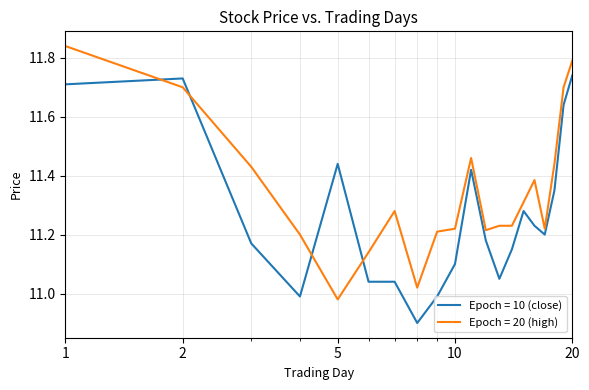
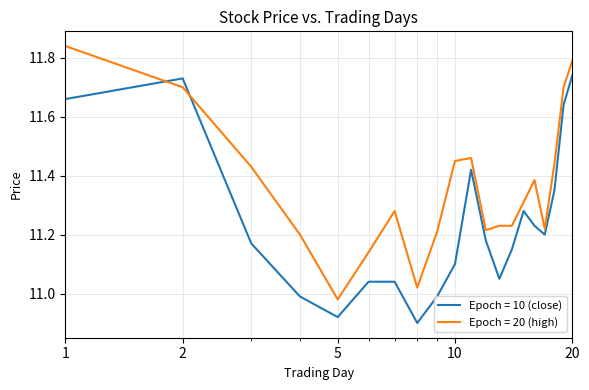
Epoch = 10 (close), 1: 11.71 -> 11.66
Epoch = 10 (close), 5: 11.44 -> 10.92
Epoch = 20 (high), 10: 11.22 -> 11.45
